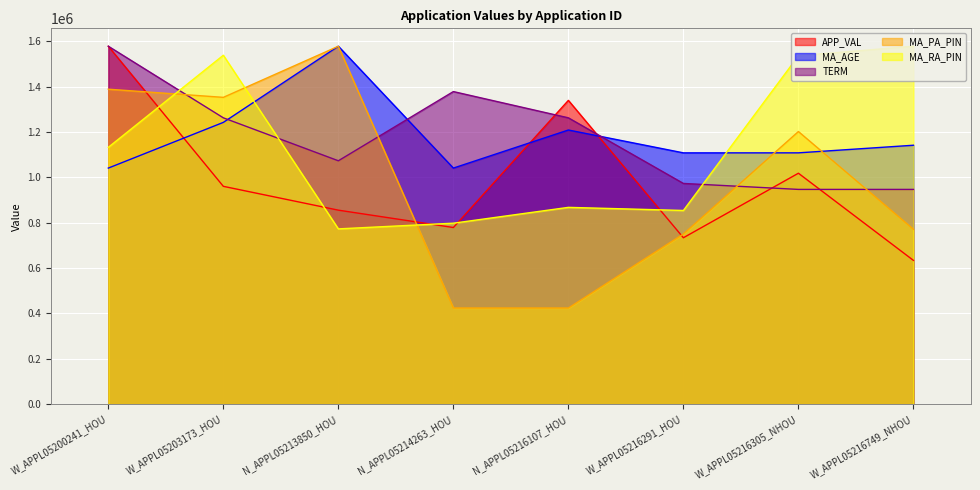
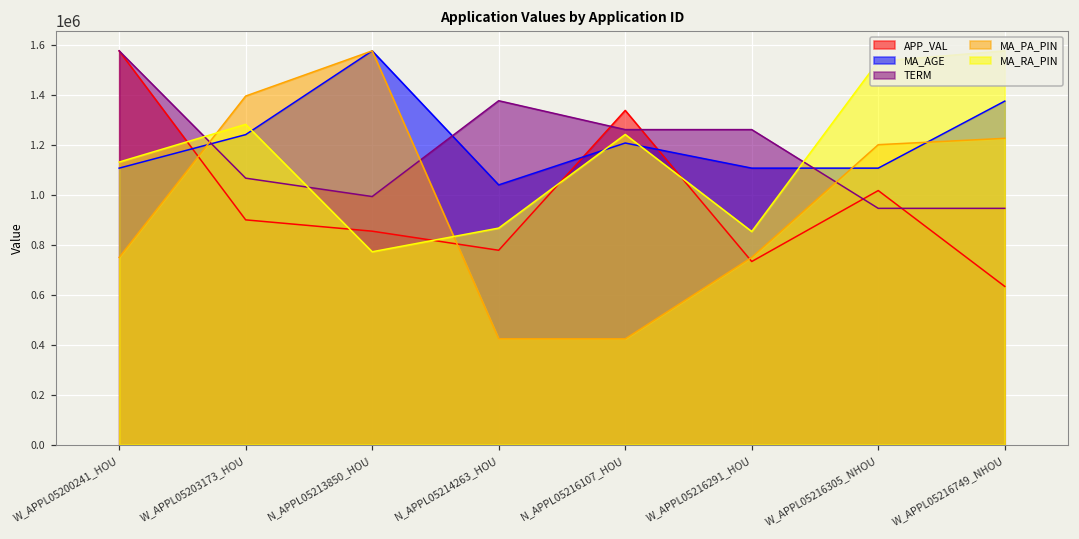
MA_AGE, W_APPL05200241_HOU: 1040000 -> 1110000
MA_PA_PIN, W_APPL05200241_HOU: 1390000 -> 750000
APP_VAL, W_APPL05203173_HOU: 960000 -> 900000
TERM, W_APPL05203173_HOU: 1260000 -> 1070000
MA_PA_PIN, W_APPL05203173_HOU: 1350000 -> 1400000
MA_RA_PIN, W_APPL05203173_HOU: 1540000 -> 1280000
TERM, N_APPL05213850_HOU: 1070000 -> 990000
MA_RA_PIN, N_APPL05214263_HOU: 800000 -> 870000
MA_RA_PIN, N_APPL05216107_HOU: 870000 -> 1240000
TERM, W_APPL05216291_HOU: 970000 -> 1260000
MA_AGE, W_APPL05216749_NHOU: 1140000 -> 1380000
MA_PA_PIN, W_APPL05216749_NHOU: 770000 -> 1230000
